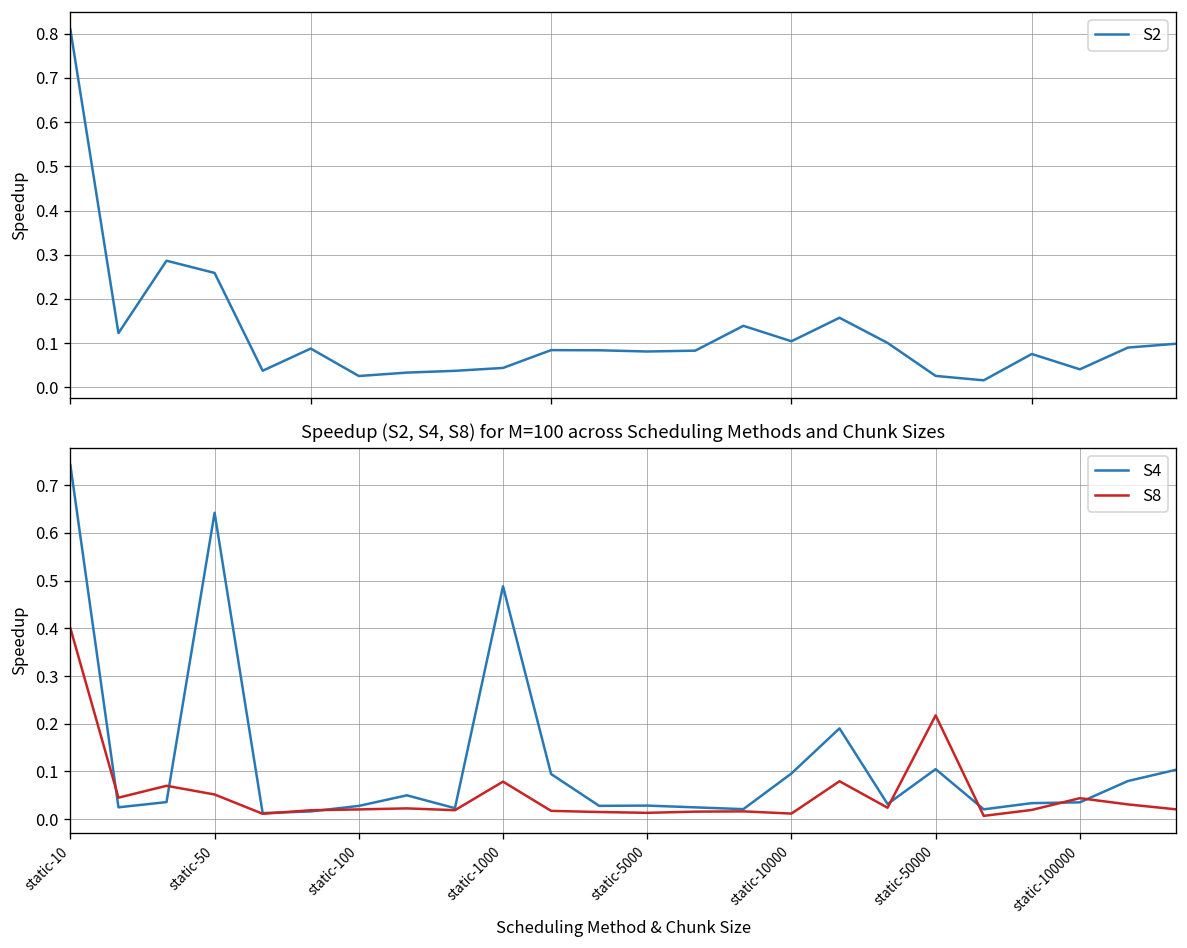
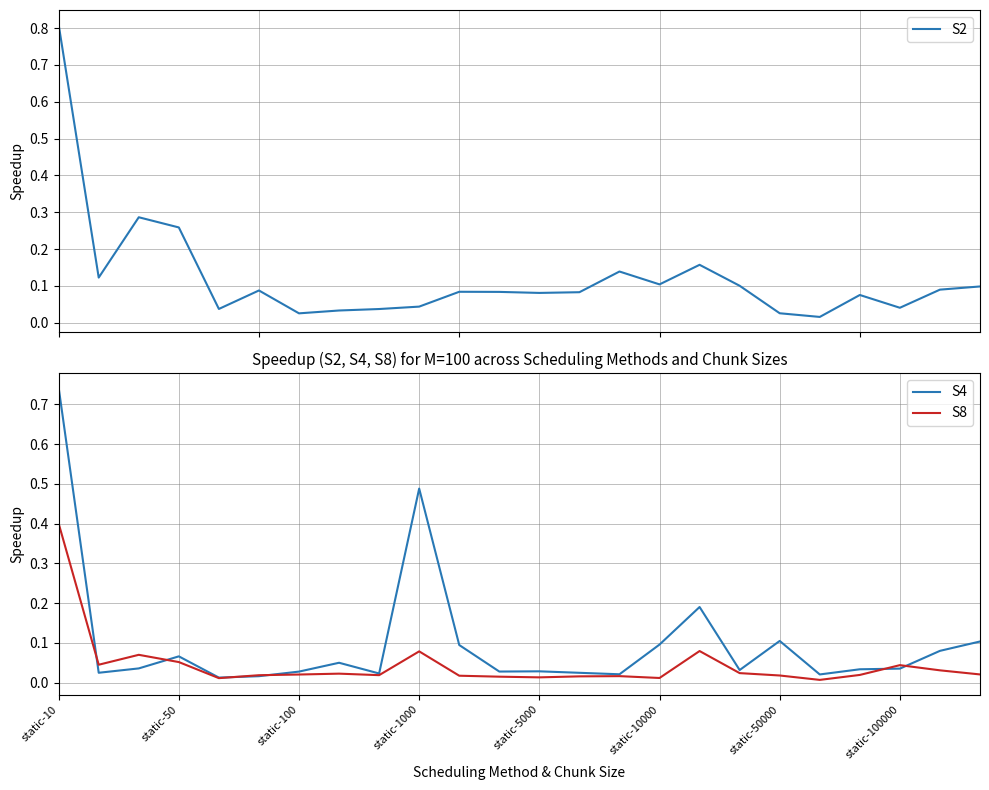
Speedup (S2, S4, S8) for M=100 across Scheduling Methods and Chunk Sizes, S4, static-50: 0.64 -> 0.07
Speedup (S2, S4, S8) for M=100 across Scheduling Methods and Chunk Sizes, S8, static-50000: 0.22 -> 0.02
